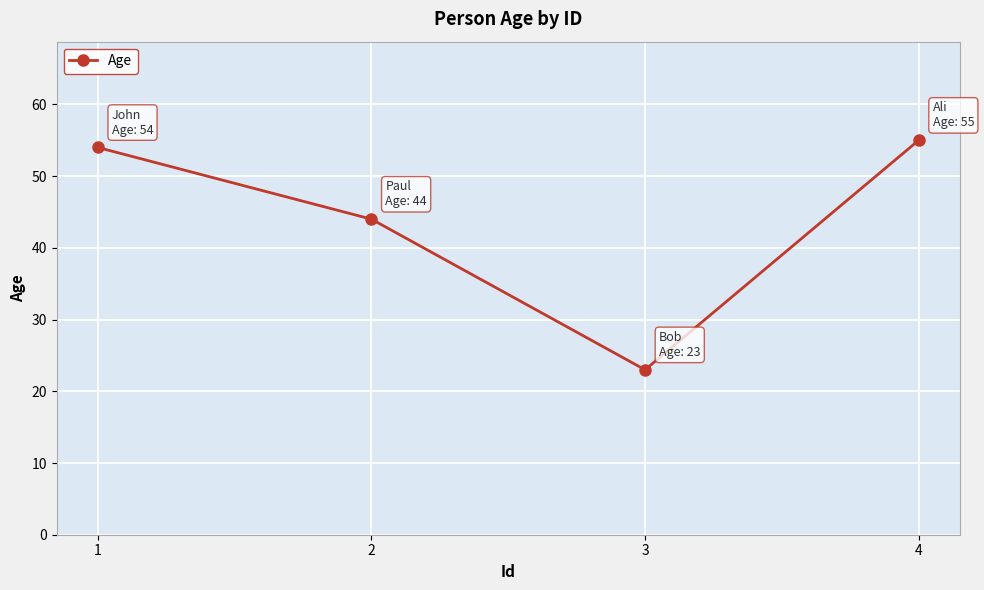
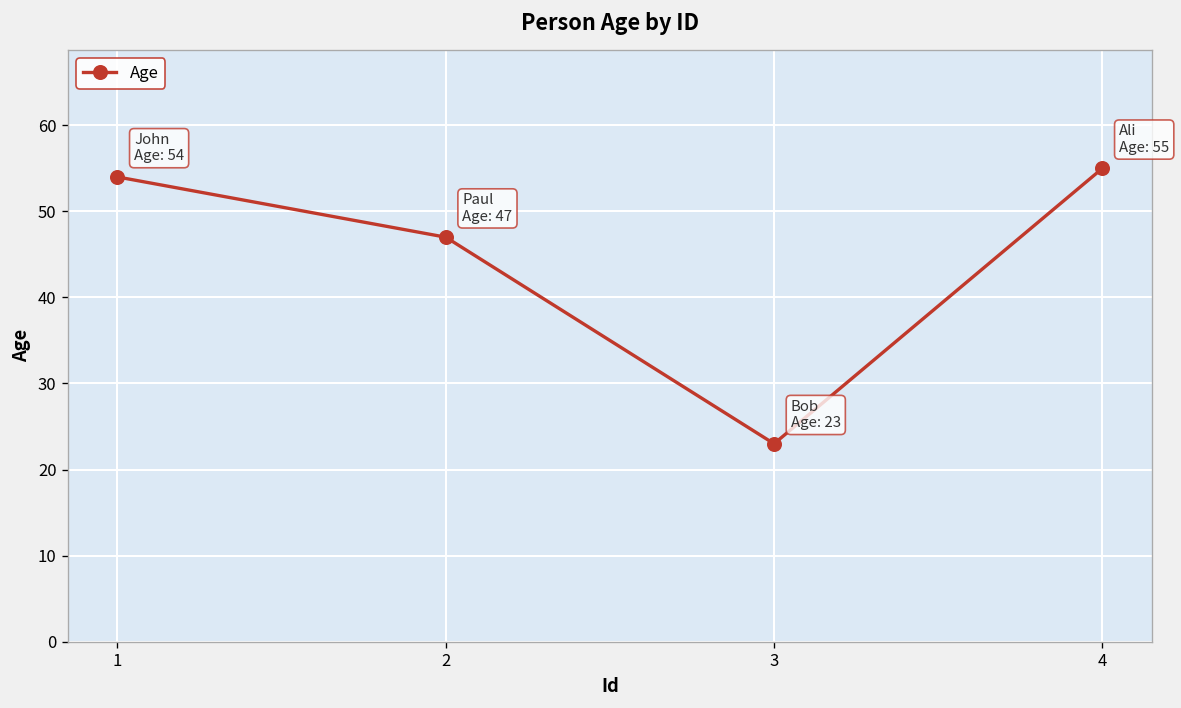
2: 44 -> 47
